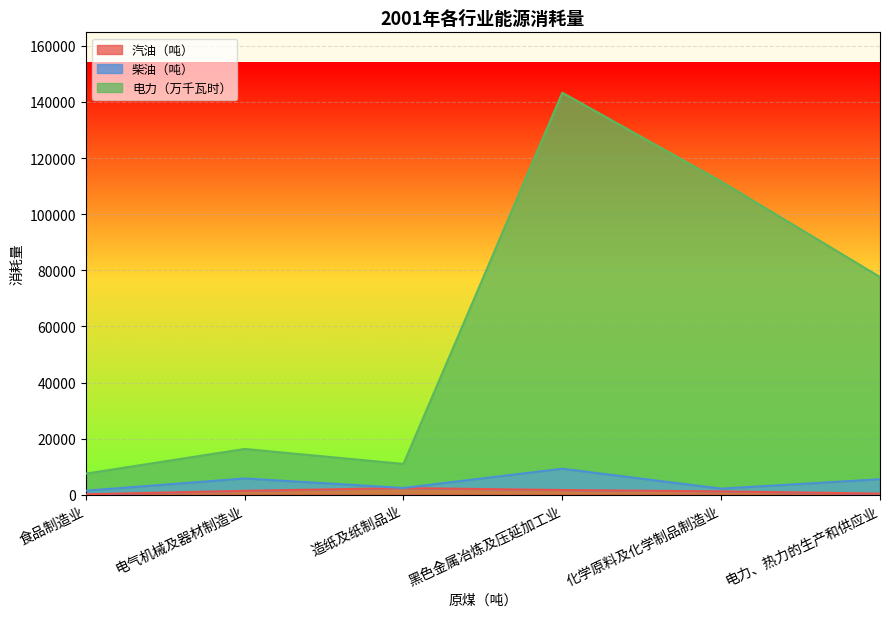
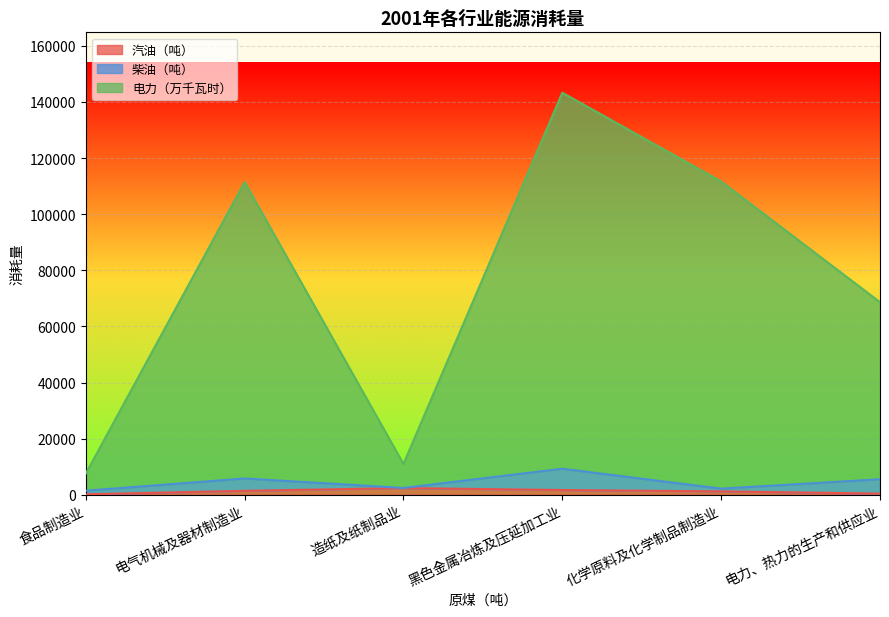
电力（万千瓦时）, 电气机械及器材制造业: 11000 -> 106000
电力（万千瓦时）, 电力、热力的生产和供应业: 72000 -> 63000
